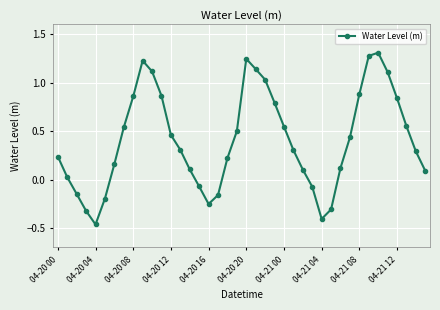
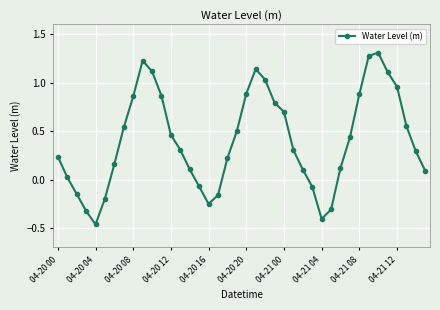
04-20 20: 1.2 -> 0.9
04-21 00: 0.5 -> 0.7
04-21 12: 0.8 -> 1.0
